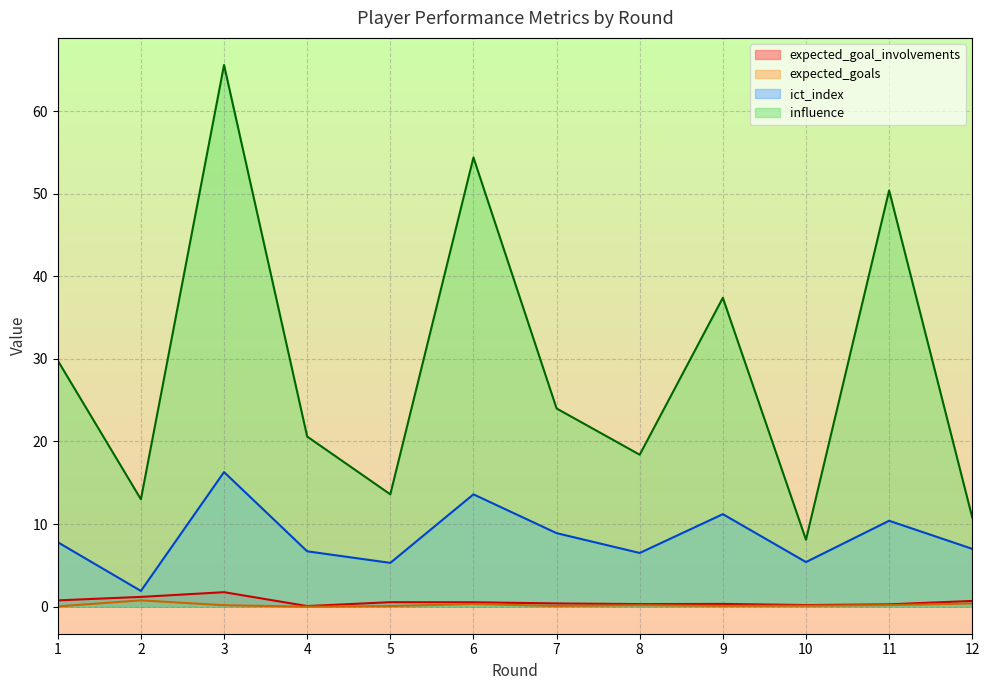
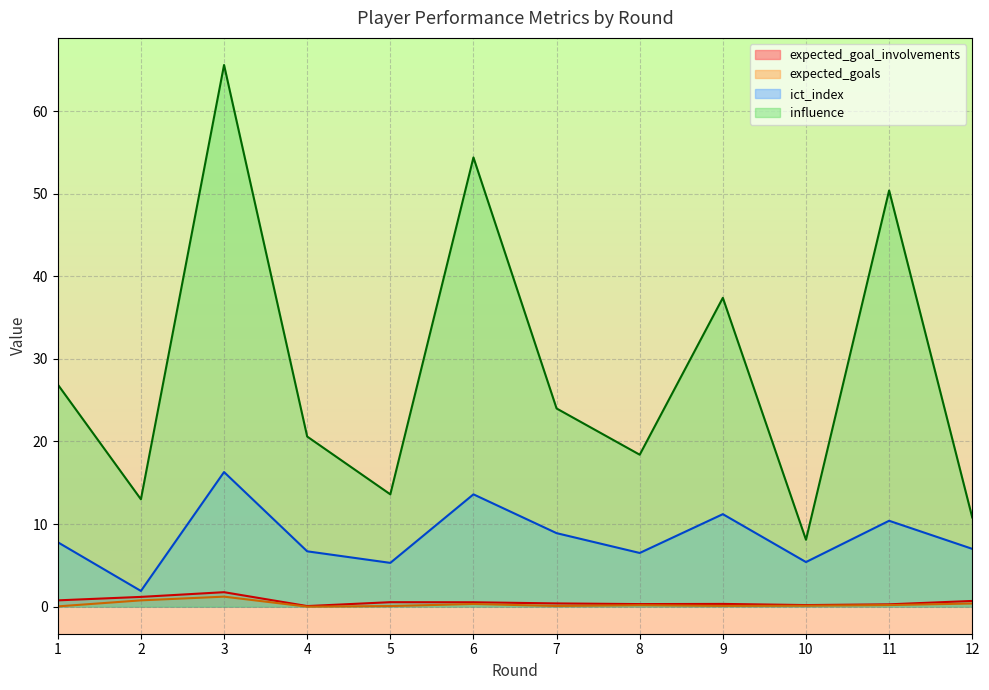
influence, 1: 30 -> 27
expected_goals, 3: 0 -> 1
